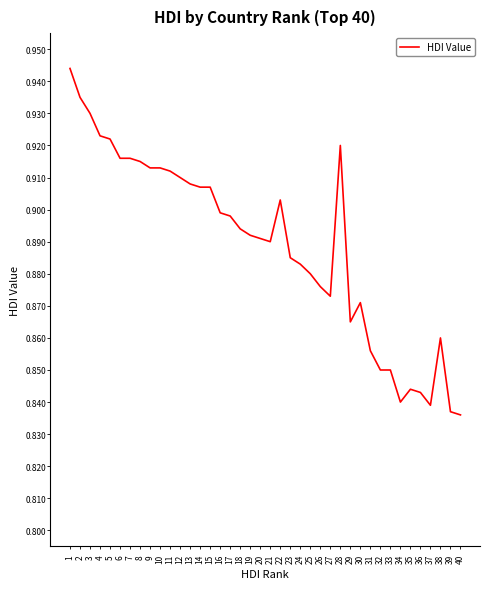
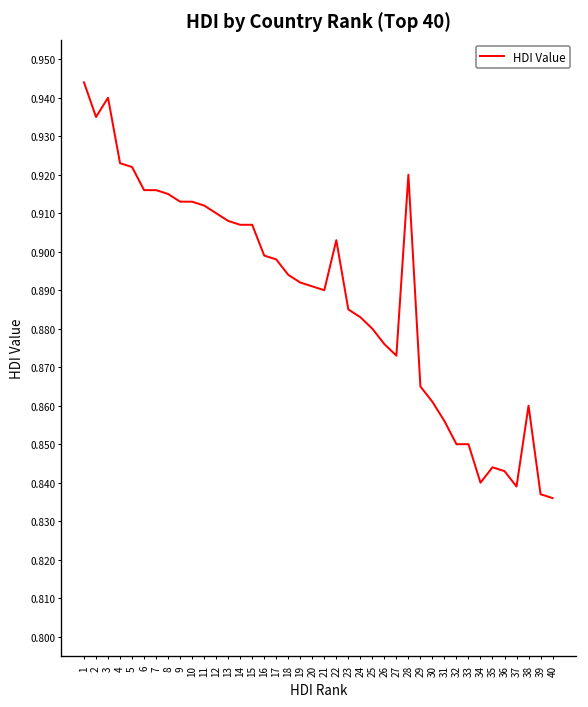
3: 0.93 -> 0.94
30: 0.871 -> 0.861
